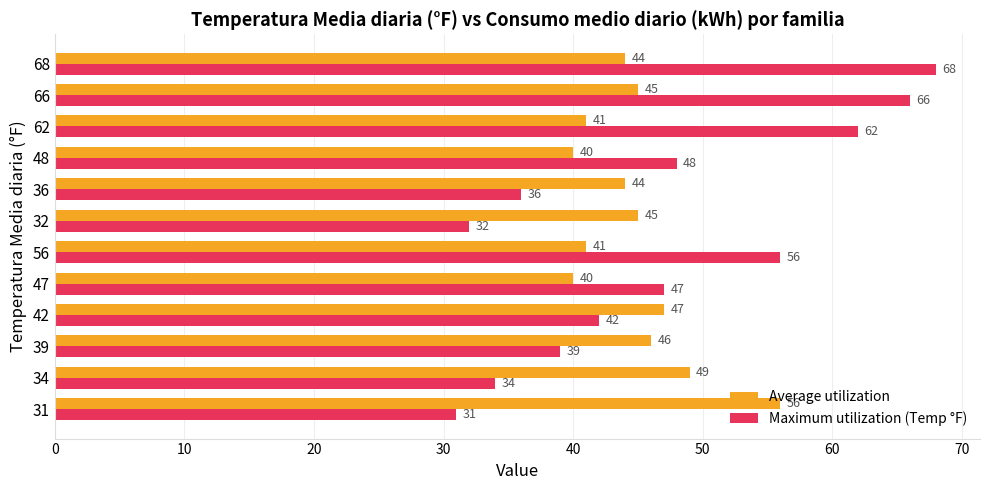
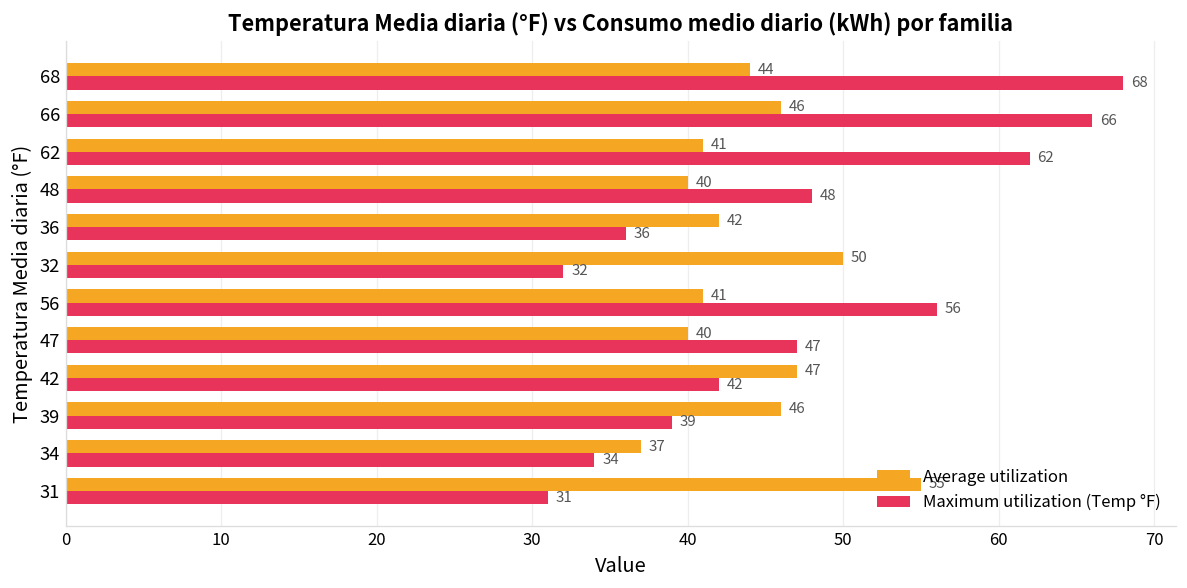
Average utilization, 66: 45 -> 46
Average utilization, 36: 44 -> 42
Average utilization, 32: 45 -> 50
Average utilization, 34: 49 -> 37
Average utilization, 31: 56 -> 55
